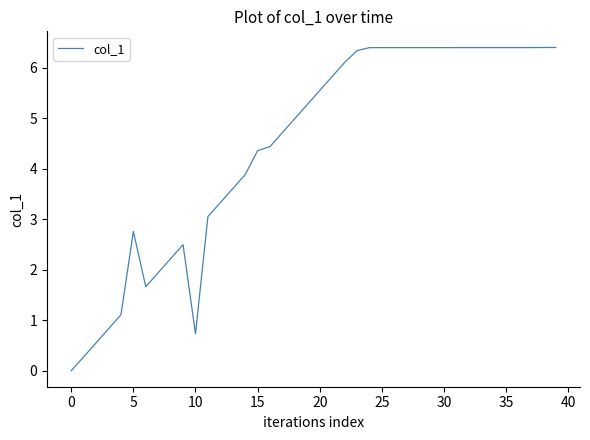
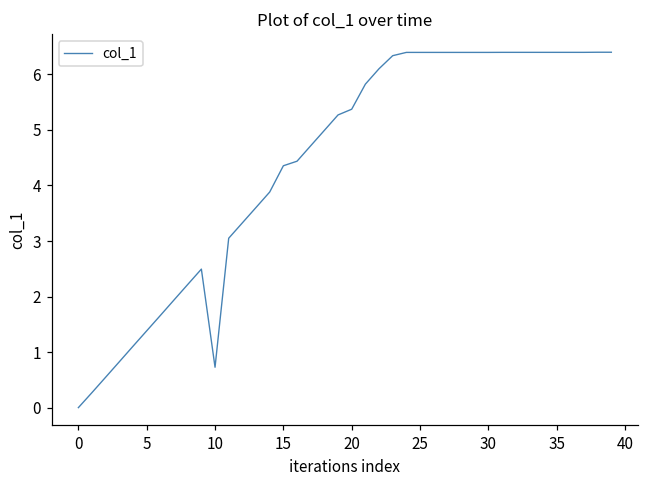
5: 2.8 -> 1.4
20: 5.5 -> 5.4
